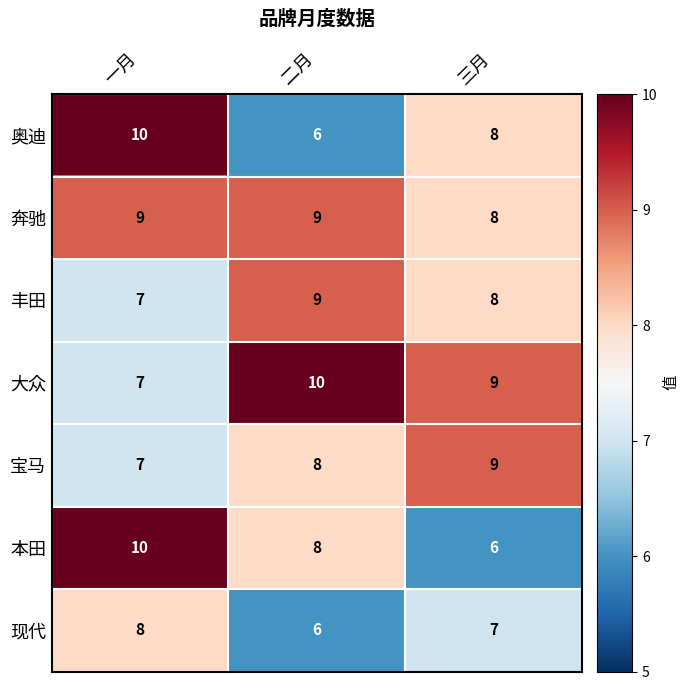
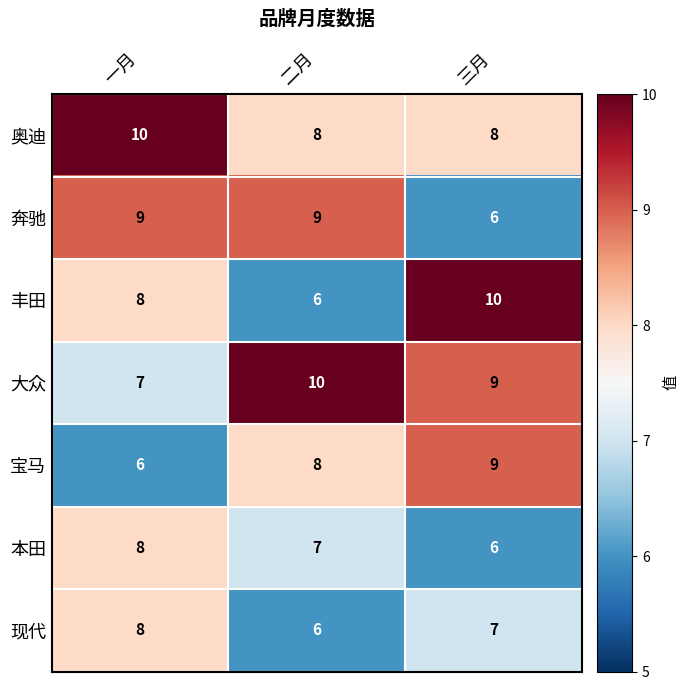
奥迪, 二月: 6 -> 8
奔驰, 三月: 8 -> 6
丰田, 一月: 7 -> 8
丰田, 二月: 9 -> 6
丰田, 三月: 8 -> 10
宝马, 一月: 7 -> 6
本田, 一月: 10 -> 8
本田, 二月: 8 -> 7
